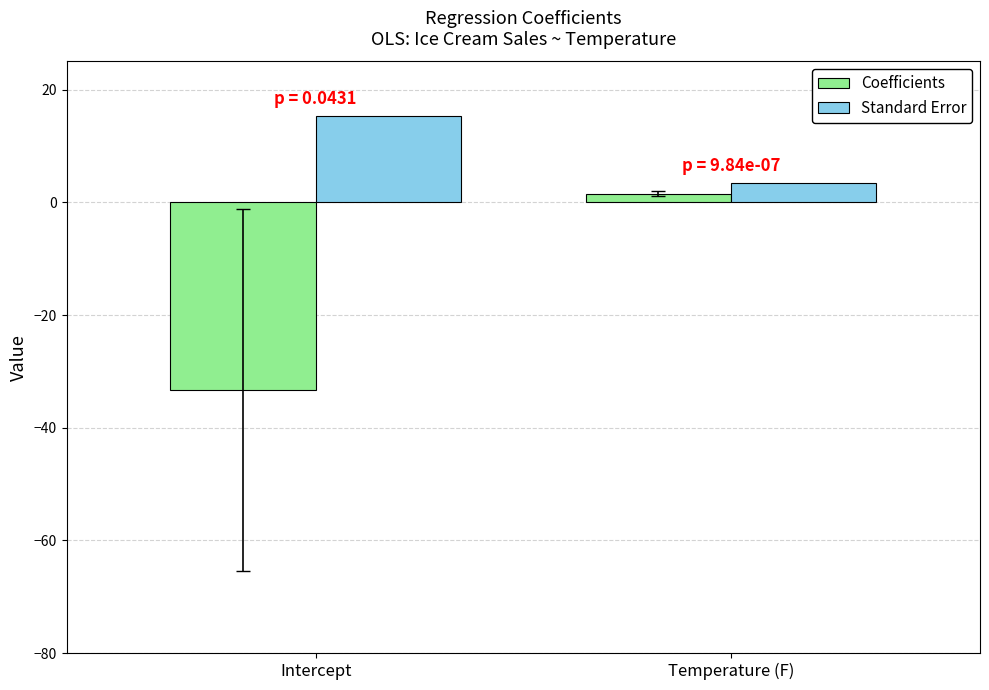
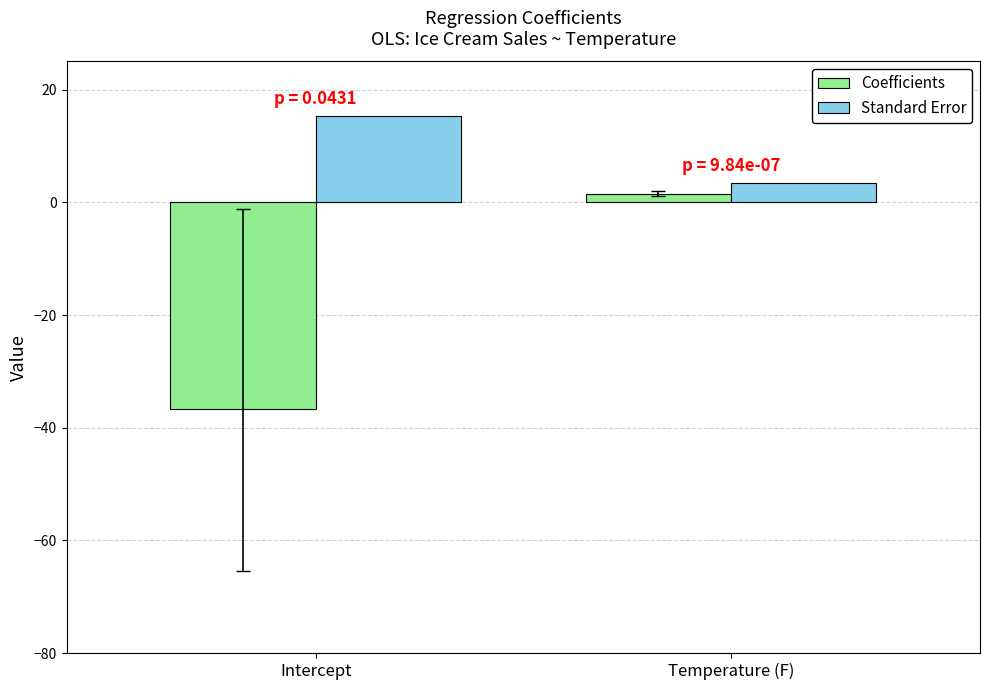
Coefficients, Intercept: -33 -> -37
